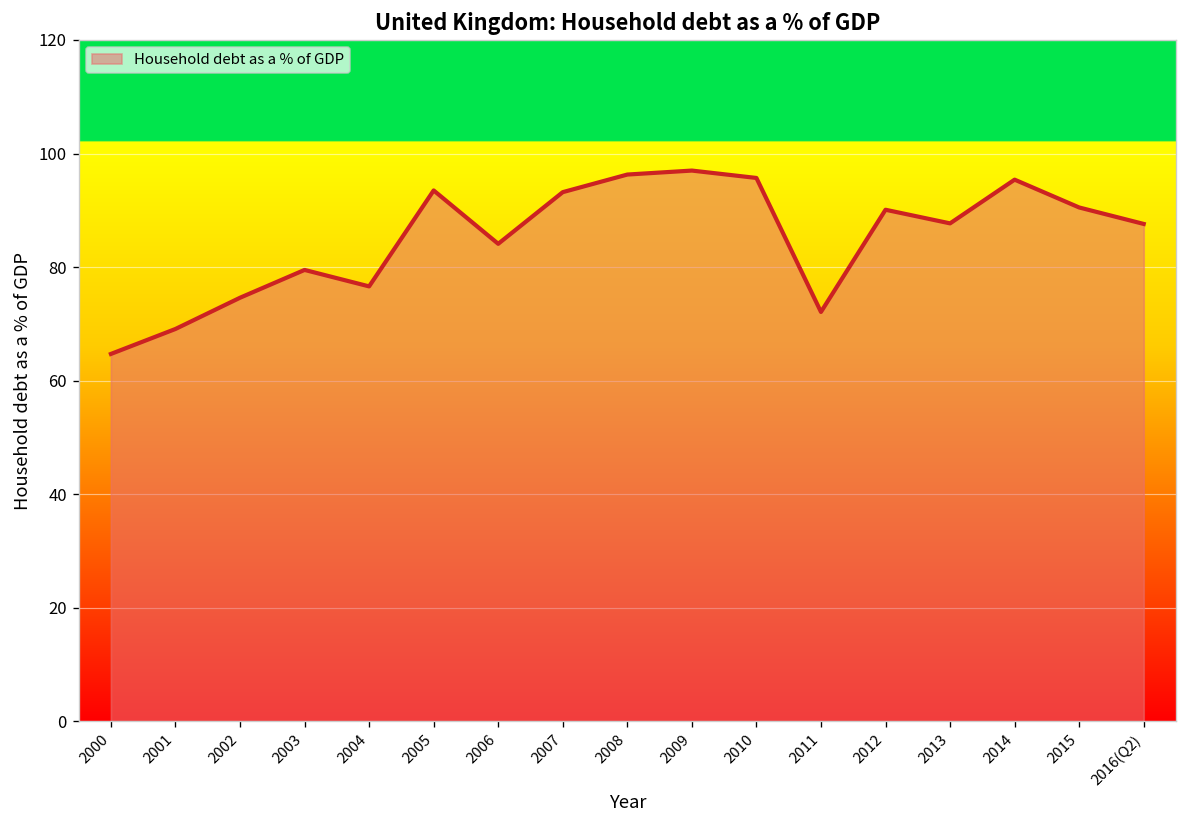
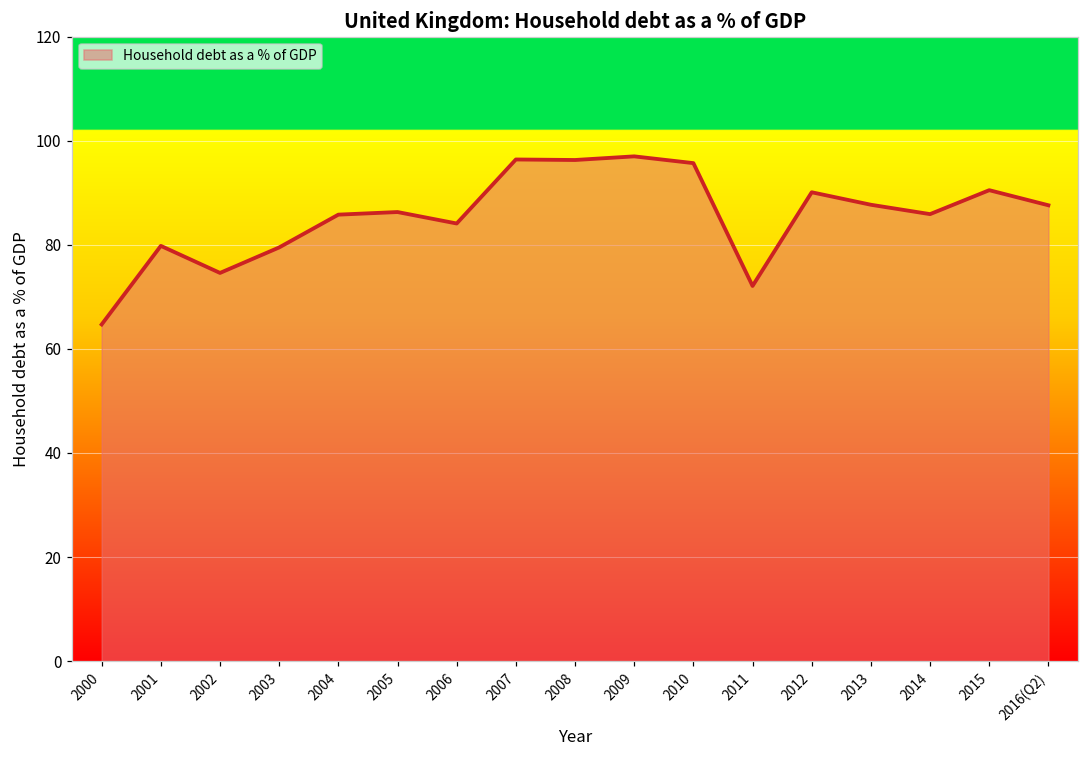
2001: 69 -> 80
2004: 77 -> 86
2005: 94 -> 86
2007: 93 -> 96
2014: 95 -> 86
